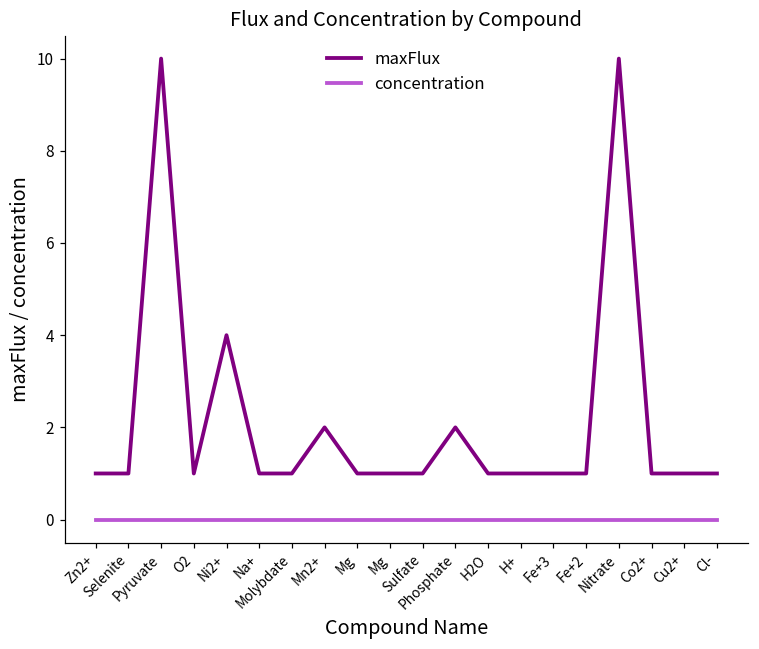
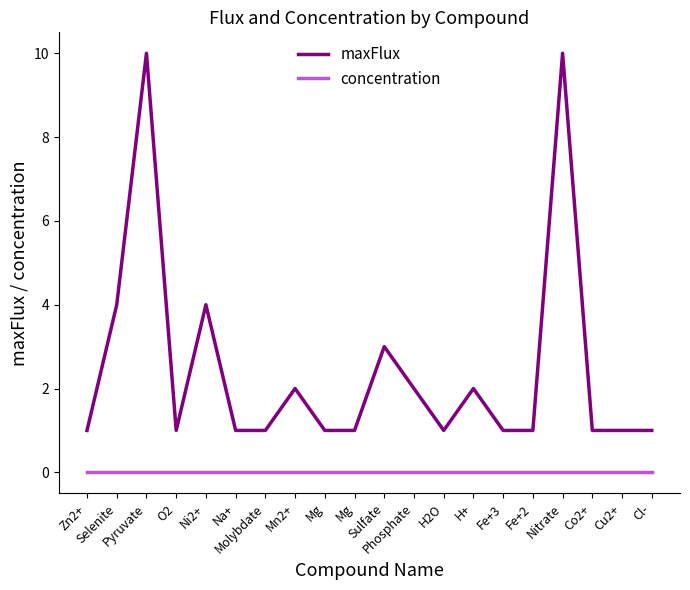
maxFlux, Selenite: 1 -> 4
maxFlux, Sulfate: 1 -> 3
maxFlux, H+: 1 -> 2
